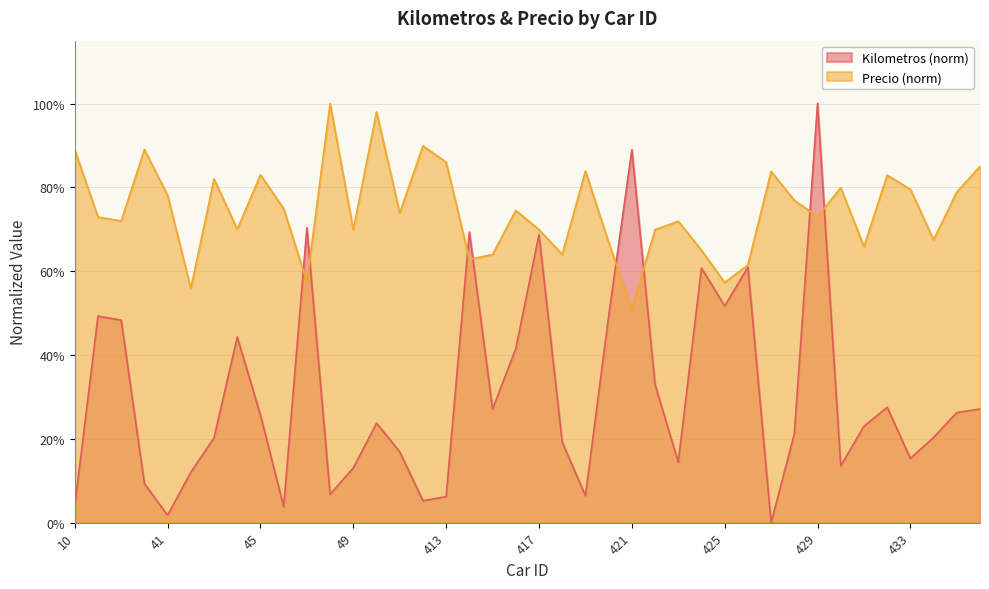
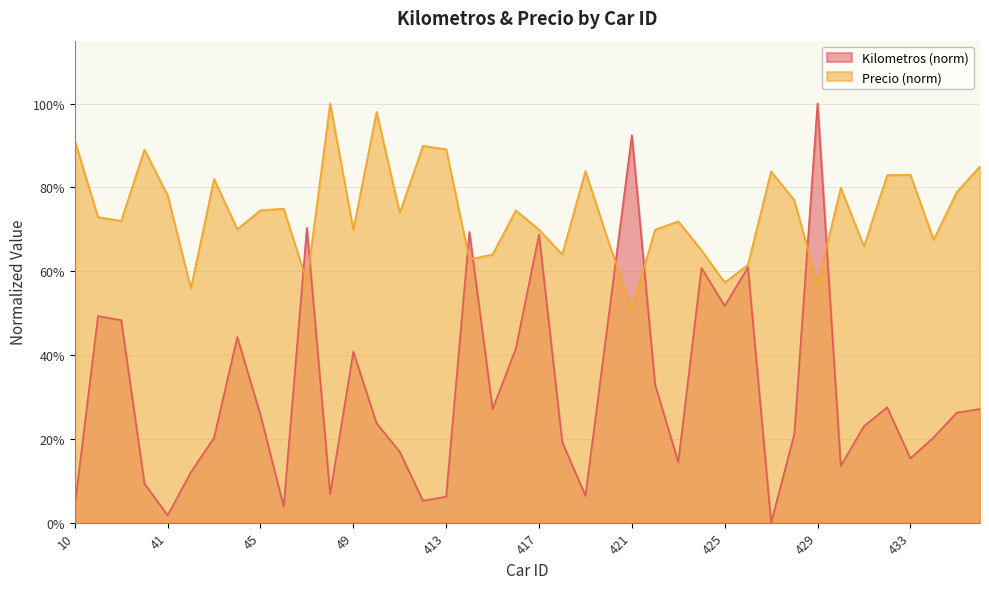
Precio (norm), 10: 89% -> 91%
Precio (norm), 45: 83% -> 75%
Kilometros (norm), 49: 13% -> 41%
Precio (norm), 413: 86% -> 89%
Kilometros (norm), 421: 89% -> 92%
Precio (norm), 429: 73% -> 57%
Precio (norm), 433: 80% -> 83%
